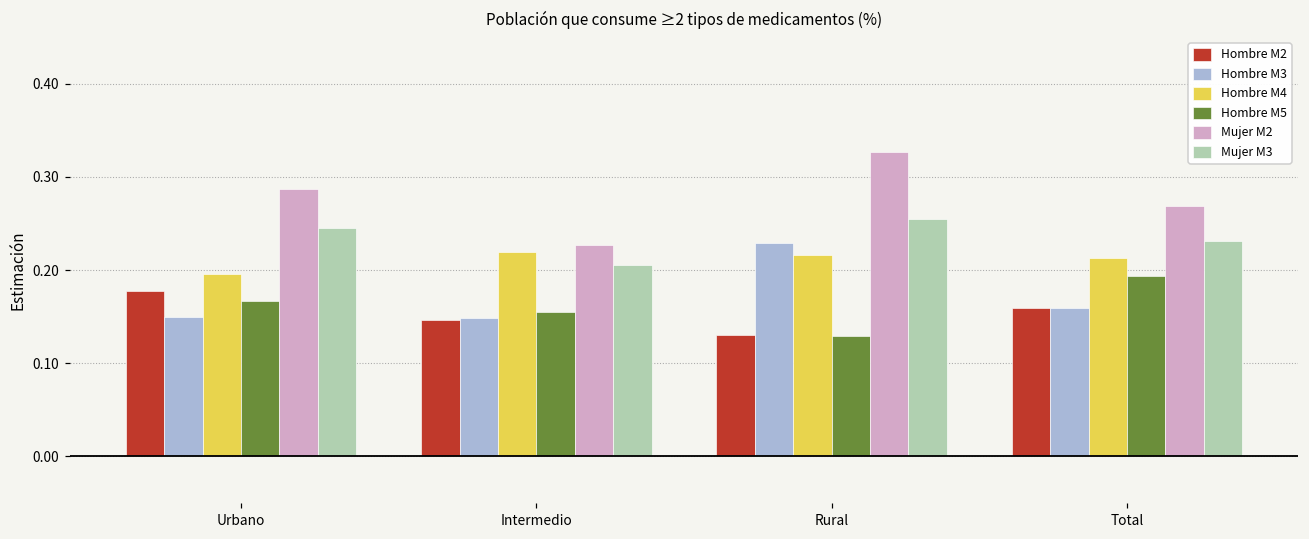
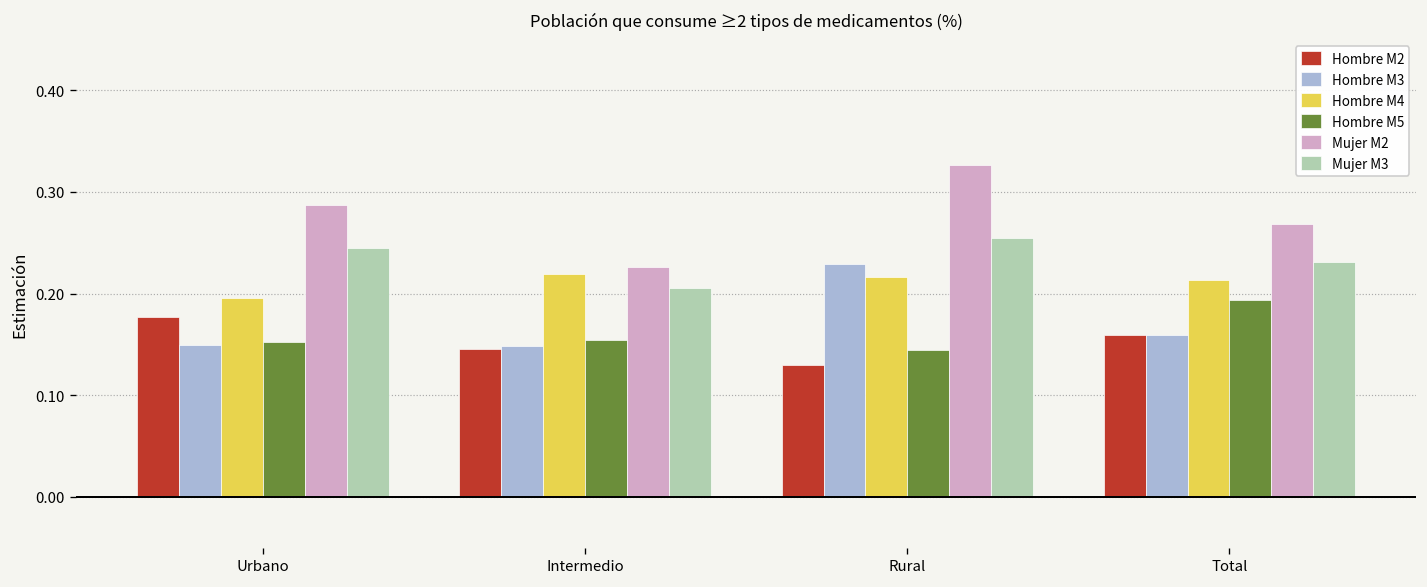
Hombre M5, Urbano: 0.17 -> 0.15
Hombre M5, Rural: 0.13 -> 0.14
